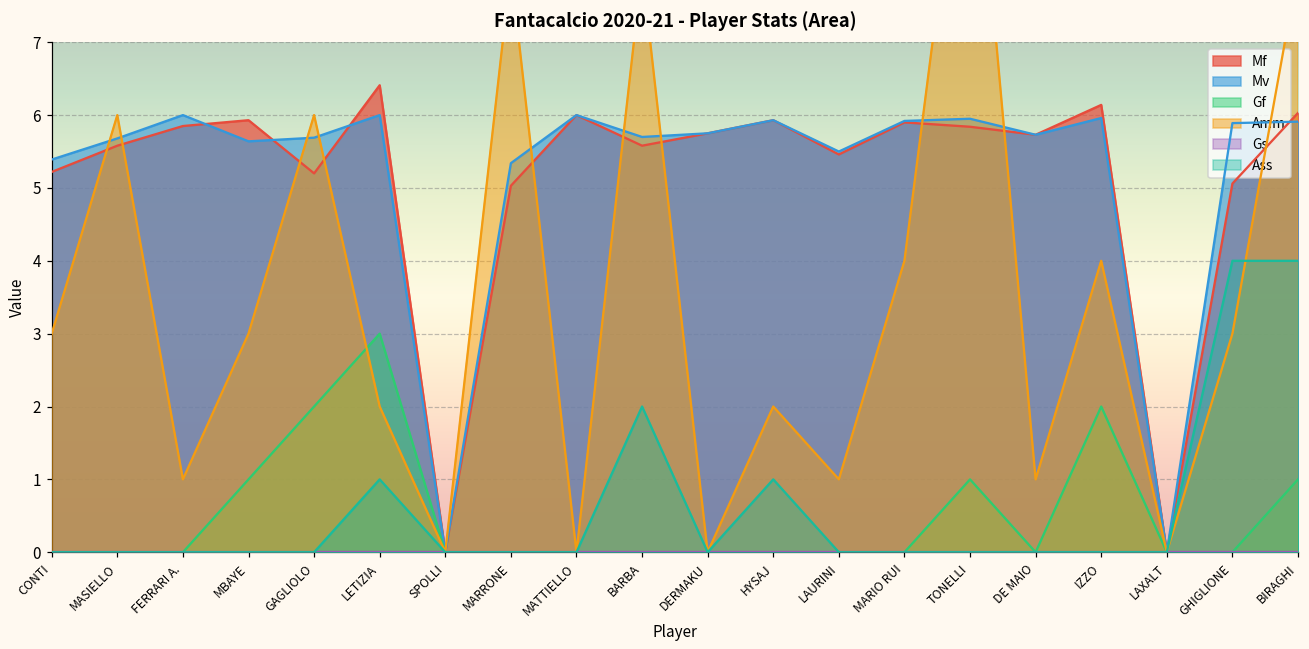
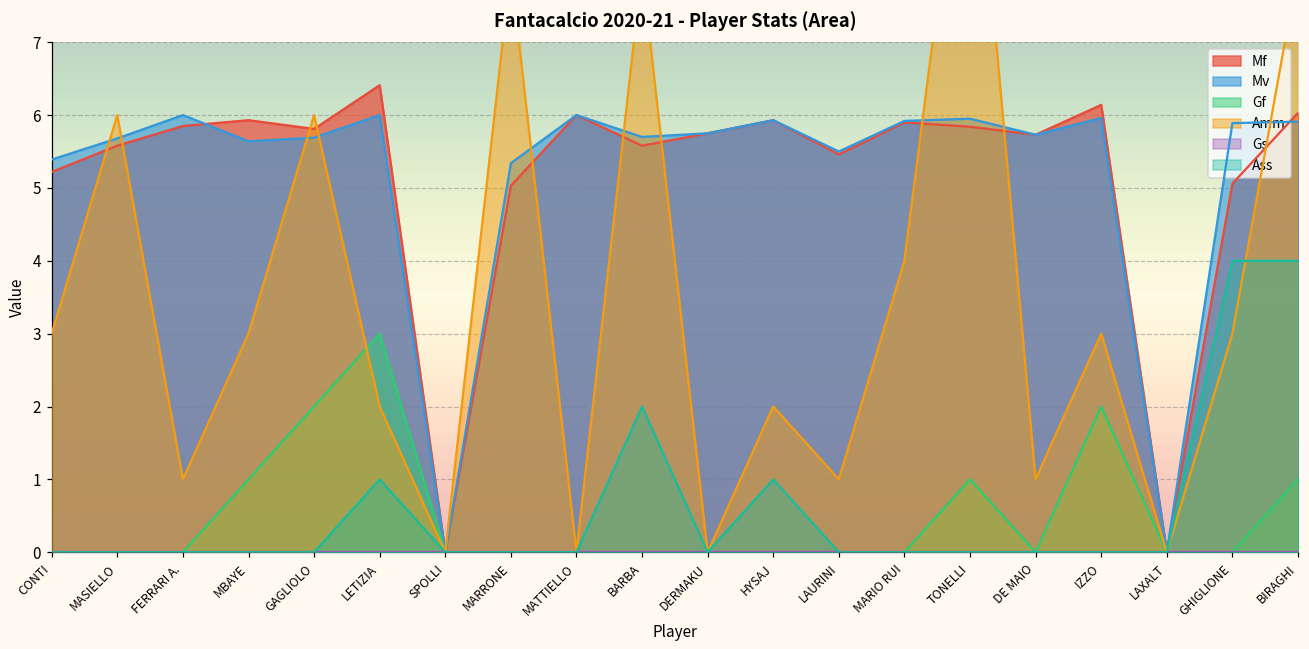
Mf, GAGLIOLO: 5.2 -> 5.8
Amm, IZZO: 4 -> 3
